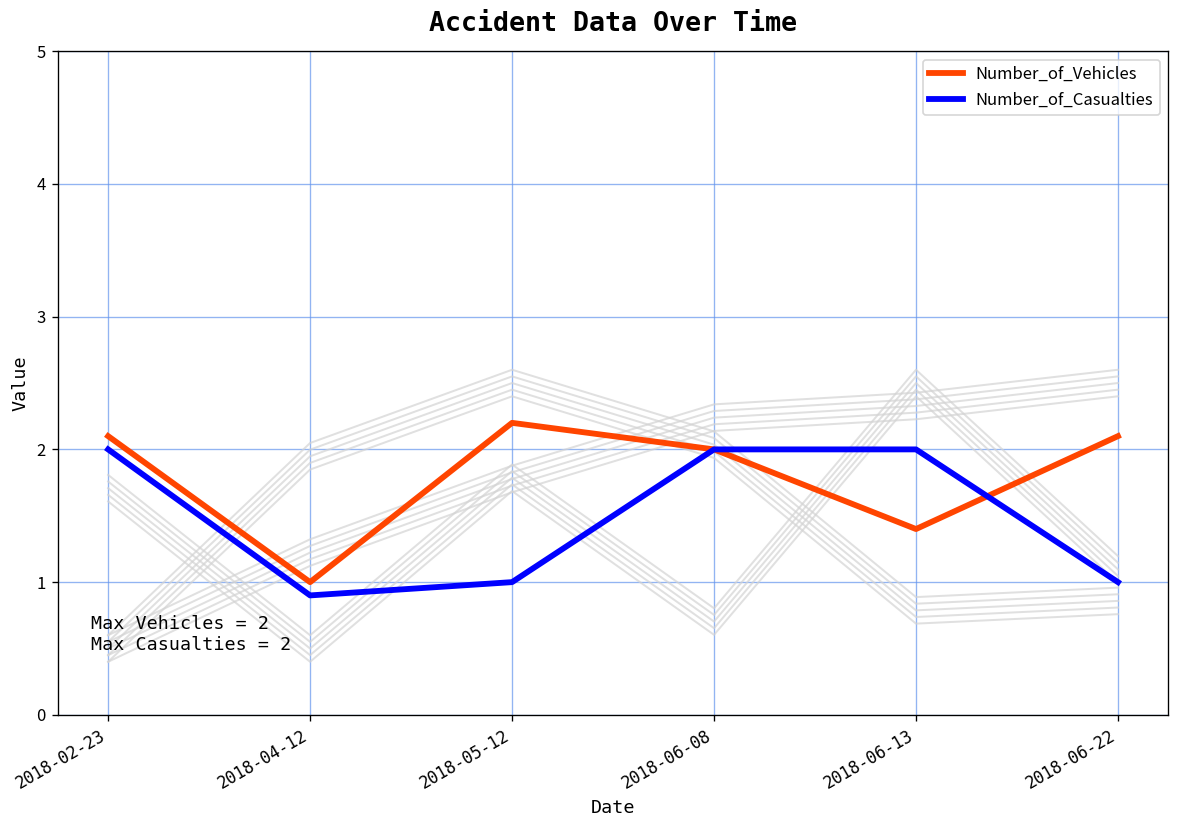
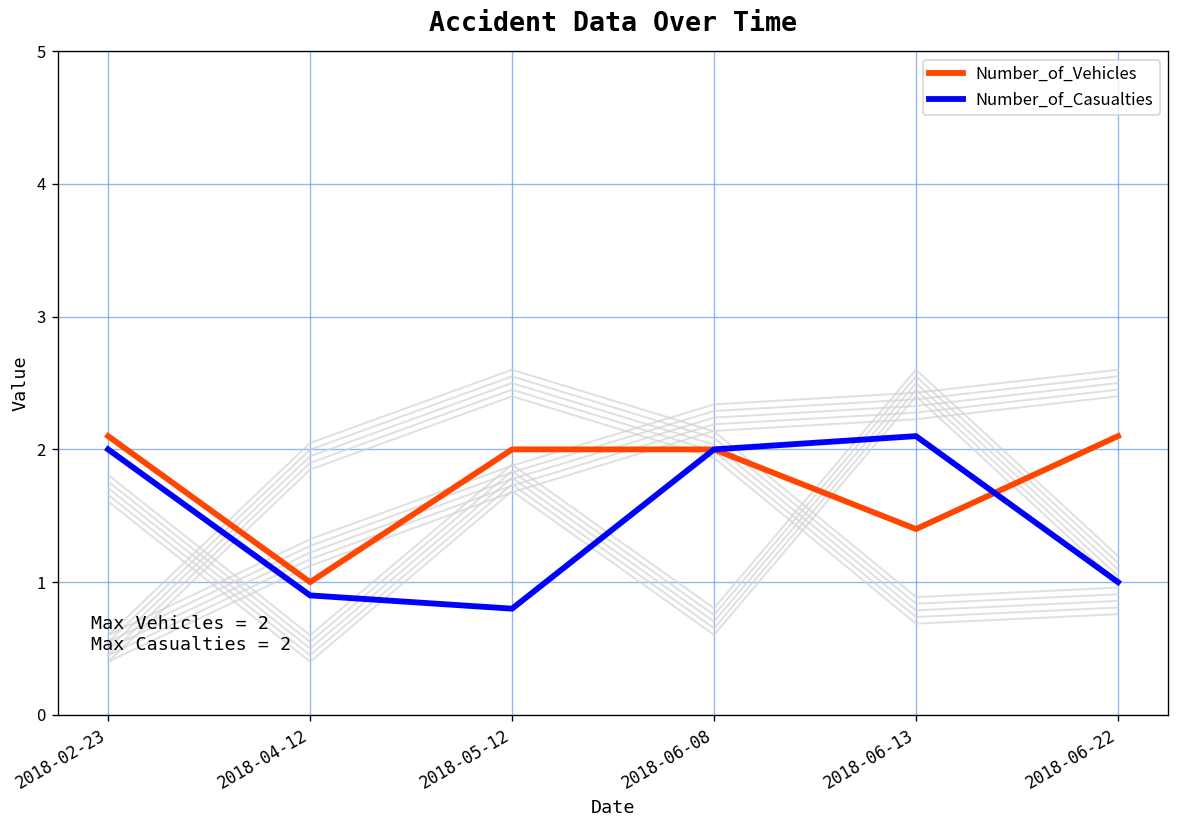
Number_of_Vehicles, 2018-05-12: 2.2 -> 2.0
Number_of_Casualties, 2018-05-12: 1.0 -> 0.8
Number_of_Casualties, 2018-06-13: 2.0 -> 2.1
